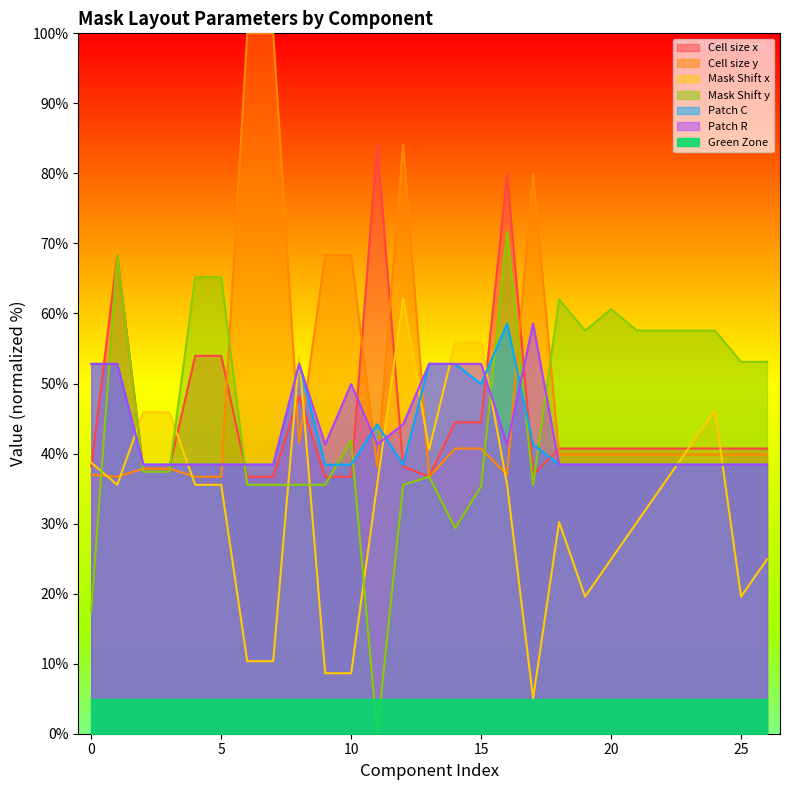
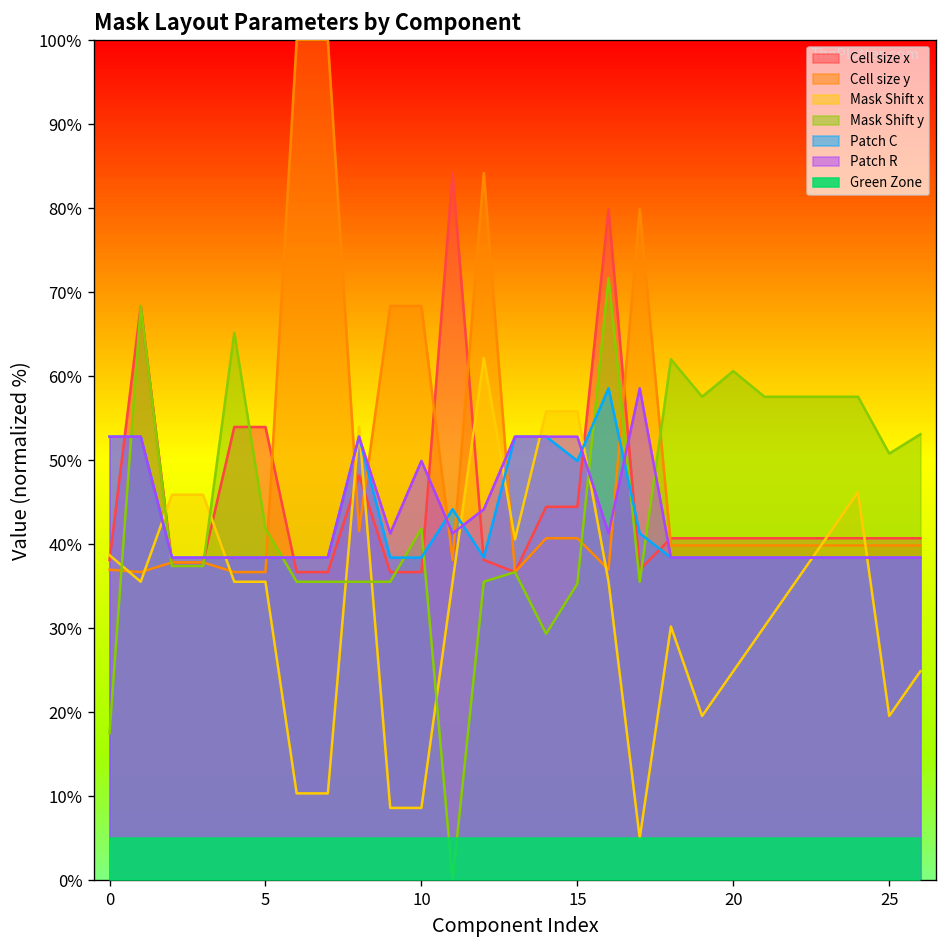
Mask Shift y, 5: 65% -> 42%
Mask Shift y, 25: 53% -> 51%
